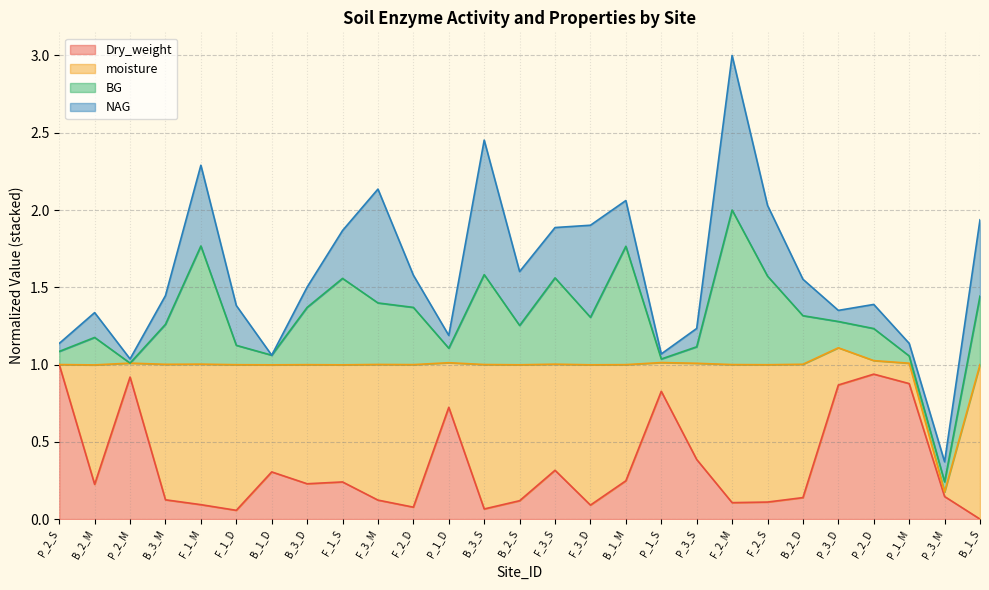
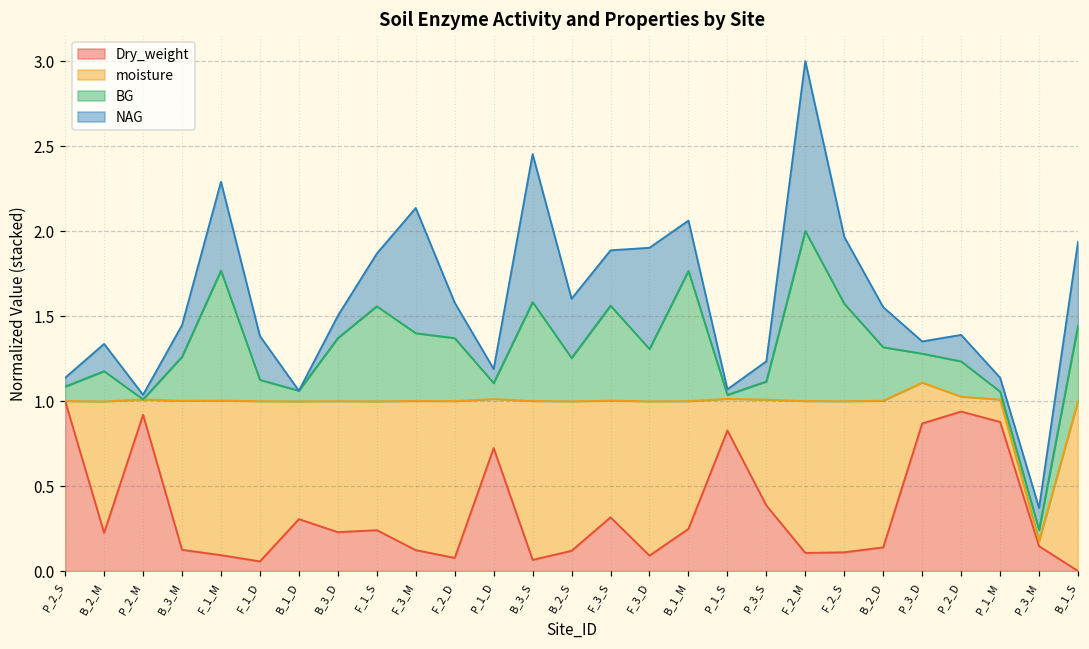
NAG, F_2_S: 0.46 -> 0.39
